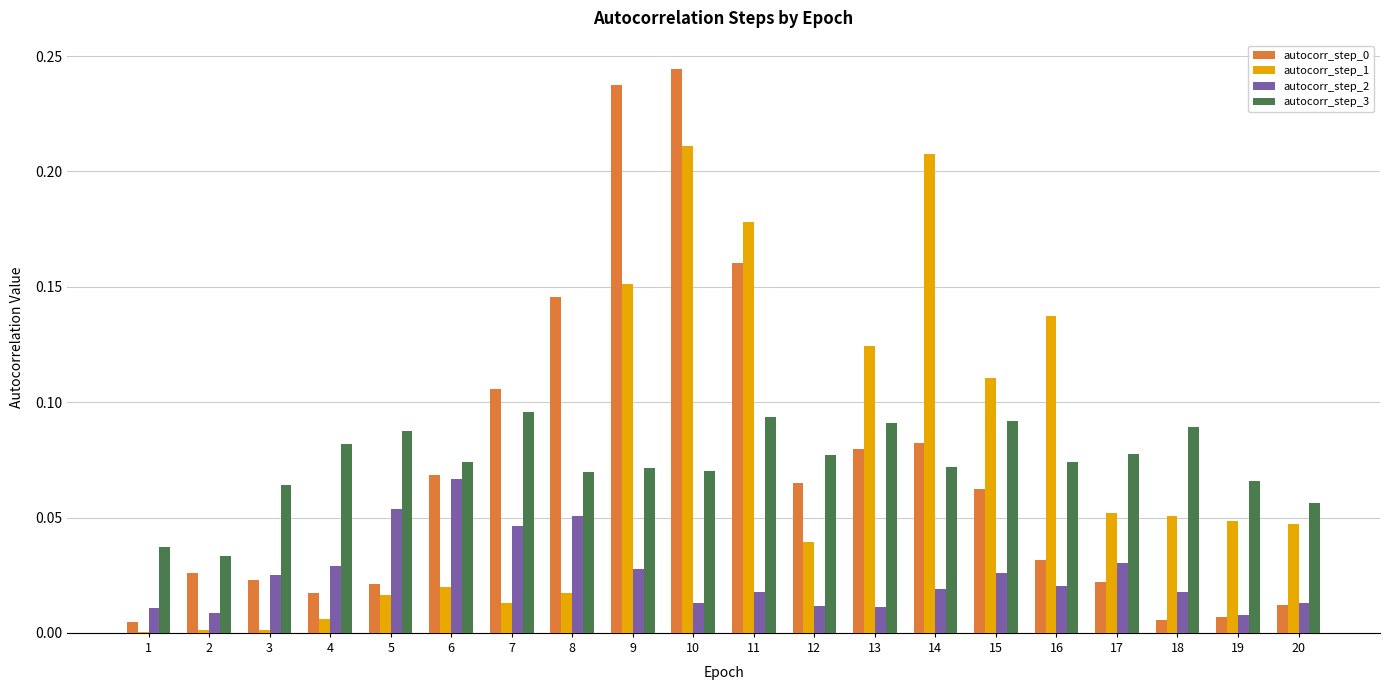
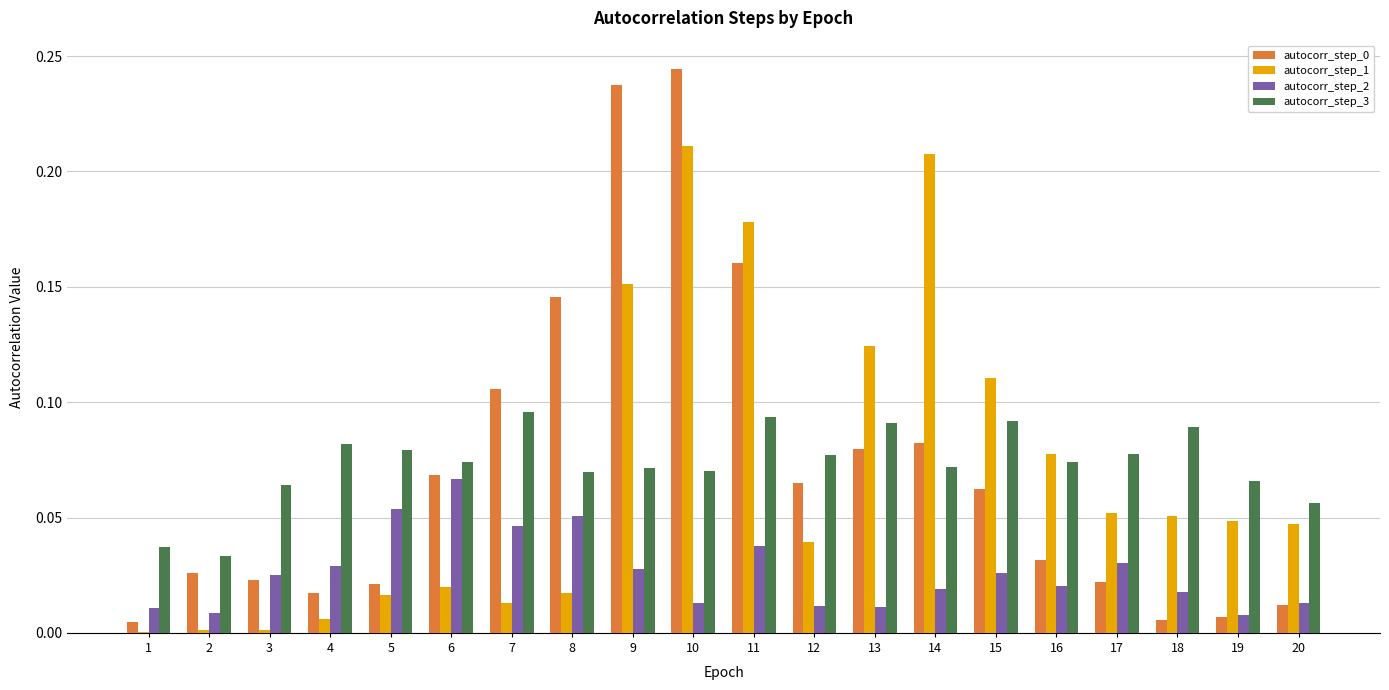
autocorr_step_3, 5: 0.087 -> 0.079
autocorr_step_2, 11: 0.018 -> 0.037
autocorr_step_1, 16: 0.137 -> 0.077
